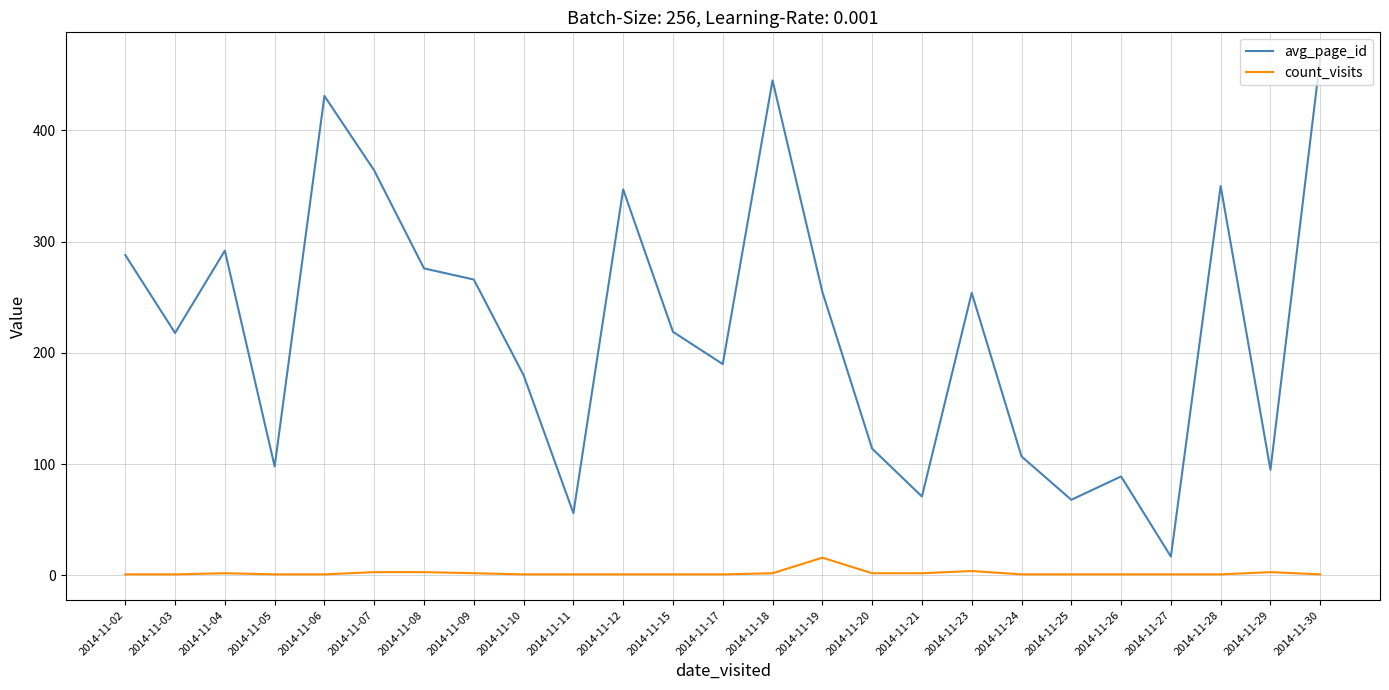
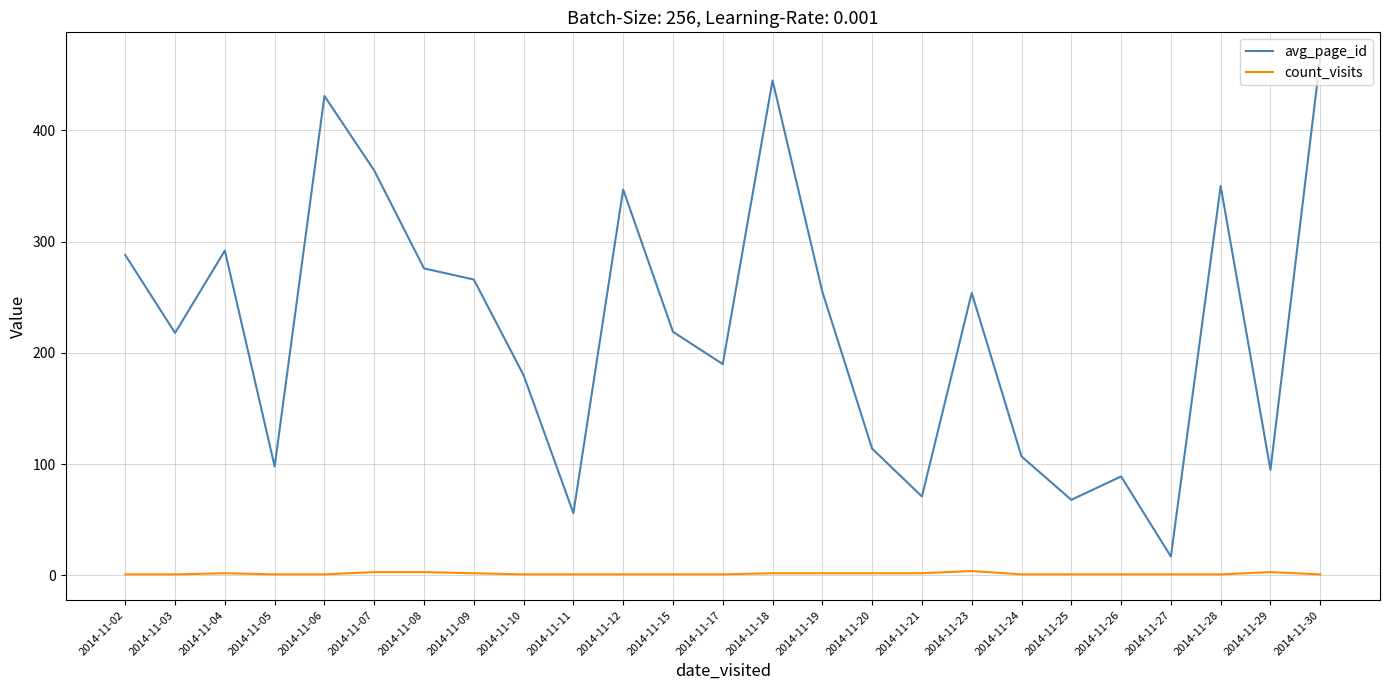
count_visits, 2014-11-19: 16 -> 2
